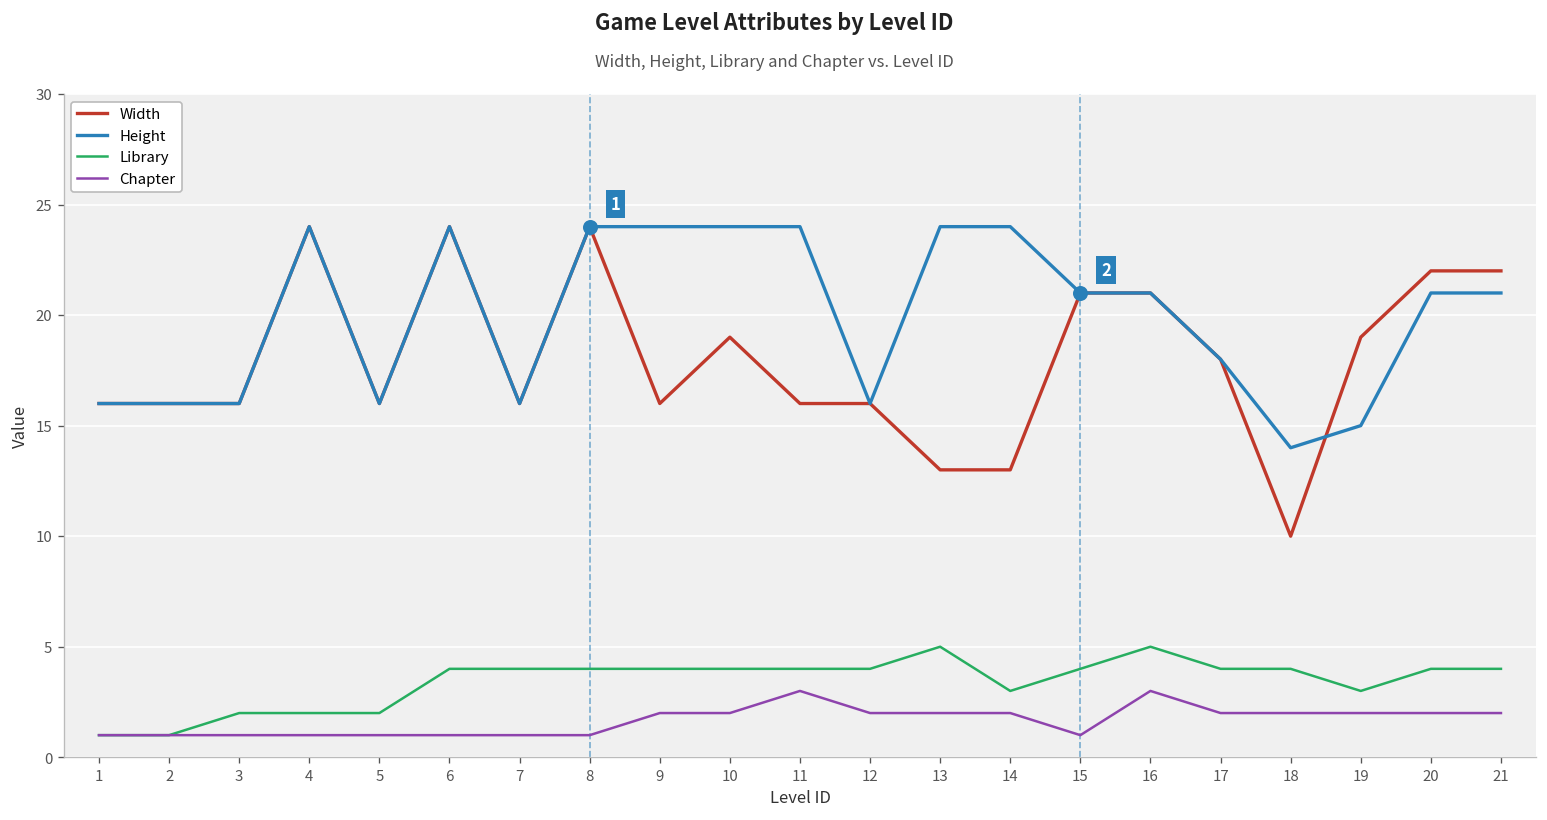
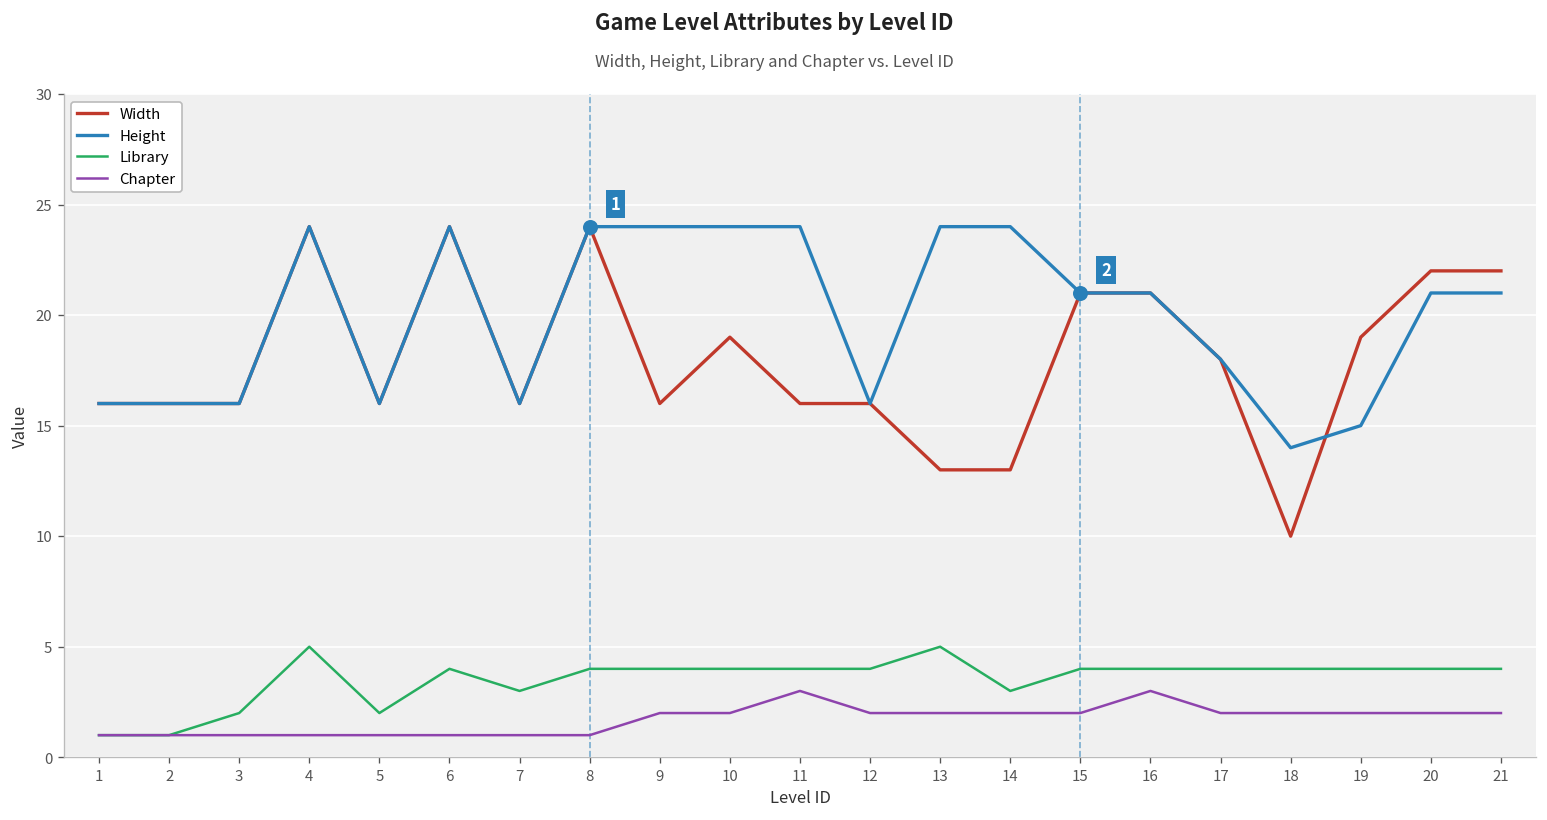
Library, 4: 2 -> 5
Library, 7: 4 -> 3
Chapter, 15: 1 -> 2
Library, 16: 5 -> 4
Library, 19: 3 -> 4
